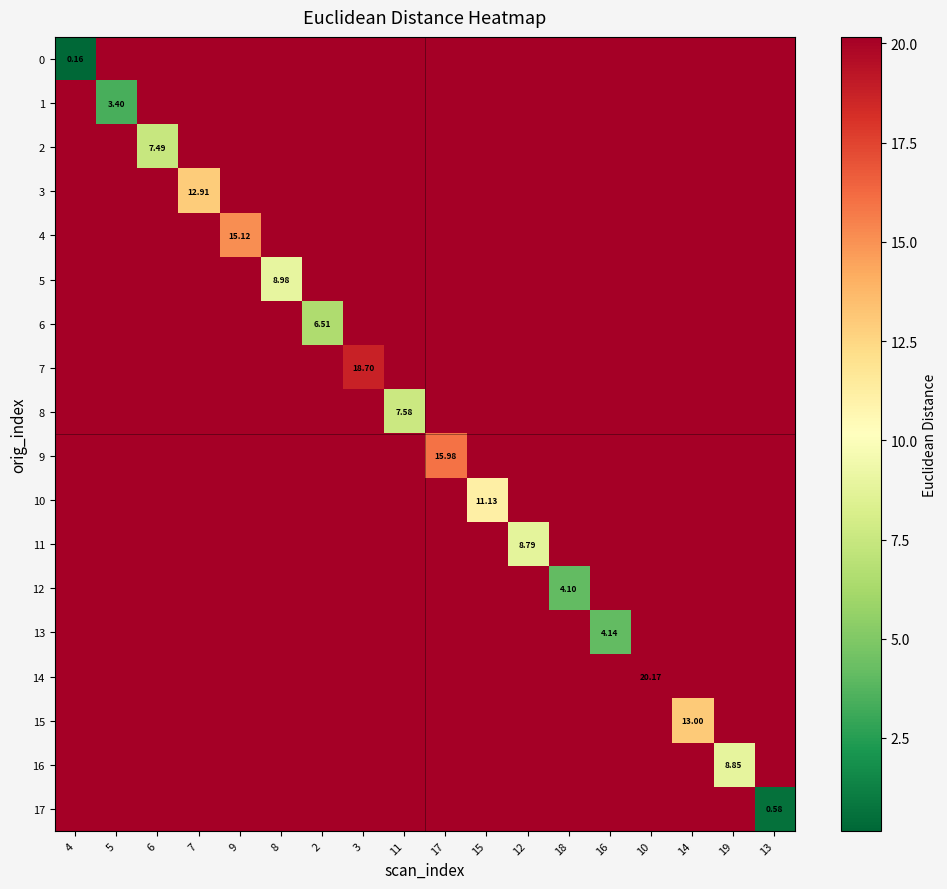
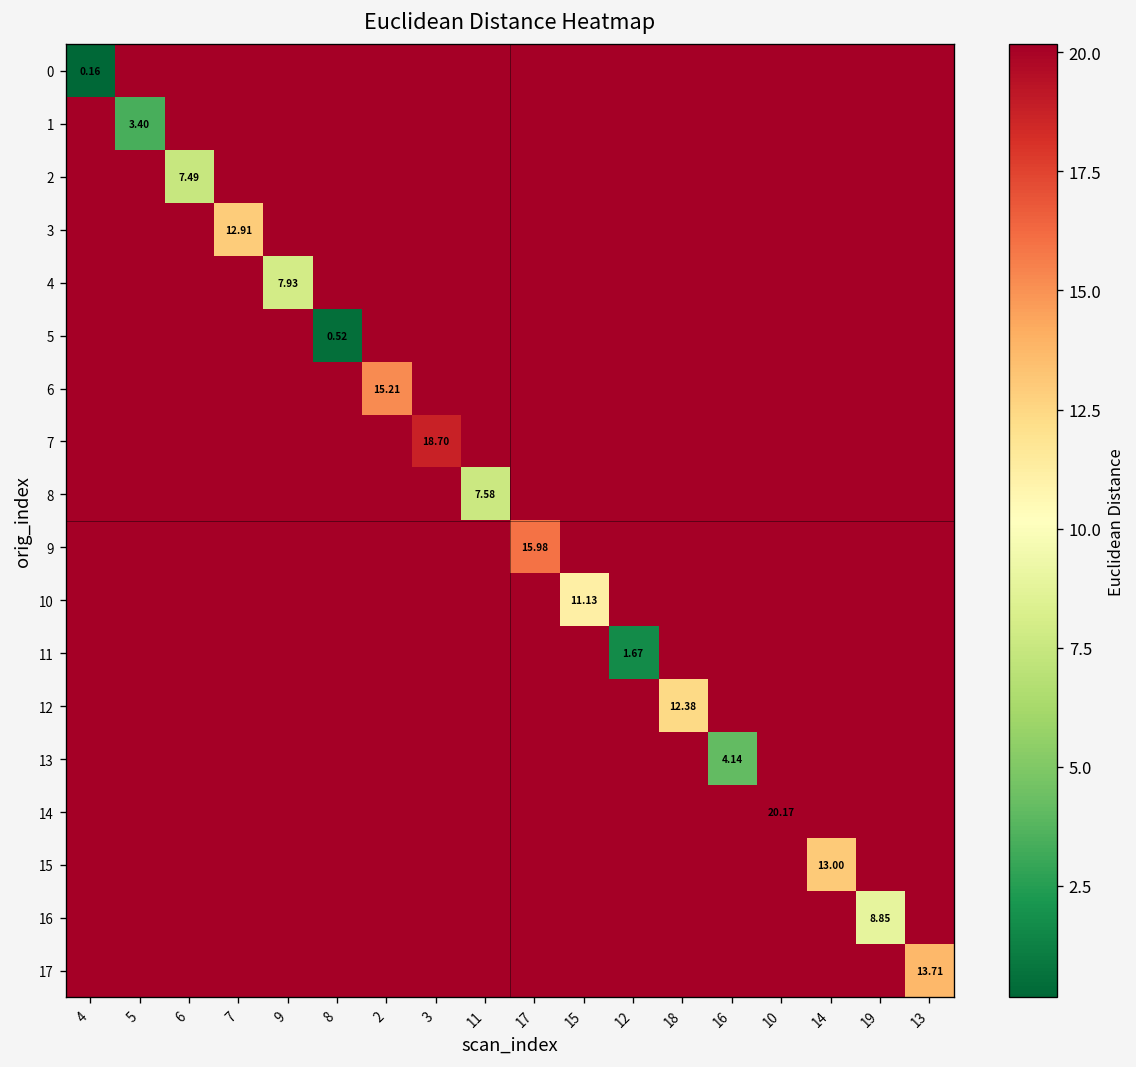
4, 9: 15.12 -> 7.93
5, 8: 8.98 -> 0.52
6, 2: 6.51 -> 15.21
11, 12: 8.79 -> 1.67
12, 18: 4.10 -> 12.38
17, 13: 0.58 -> 13.71
